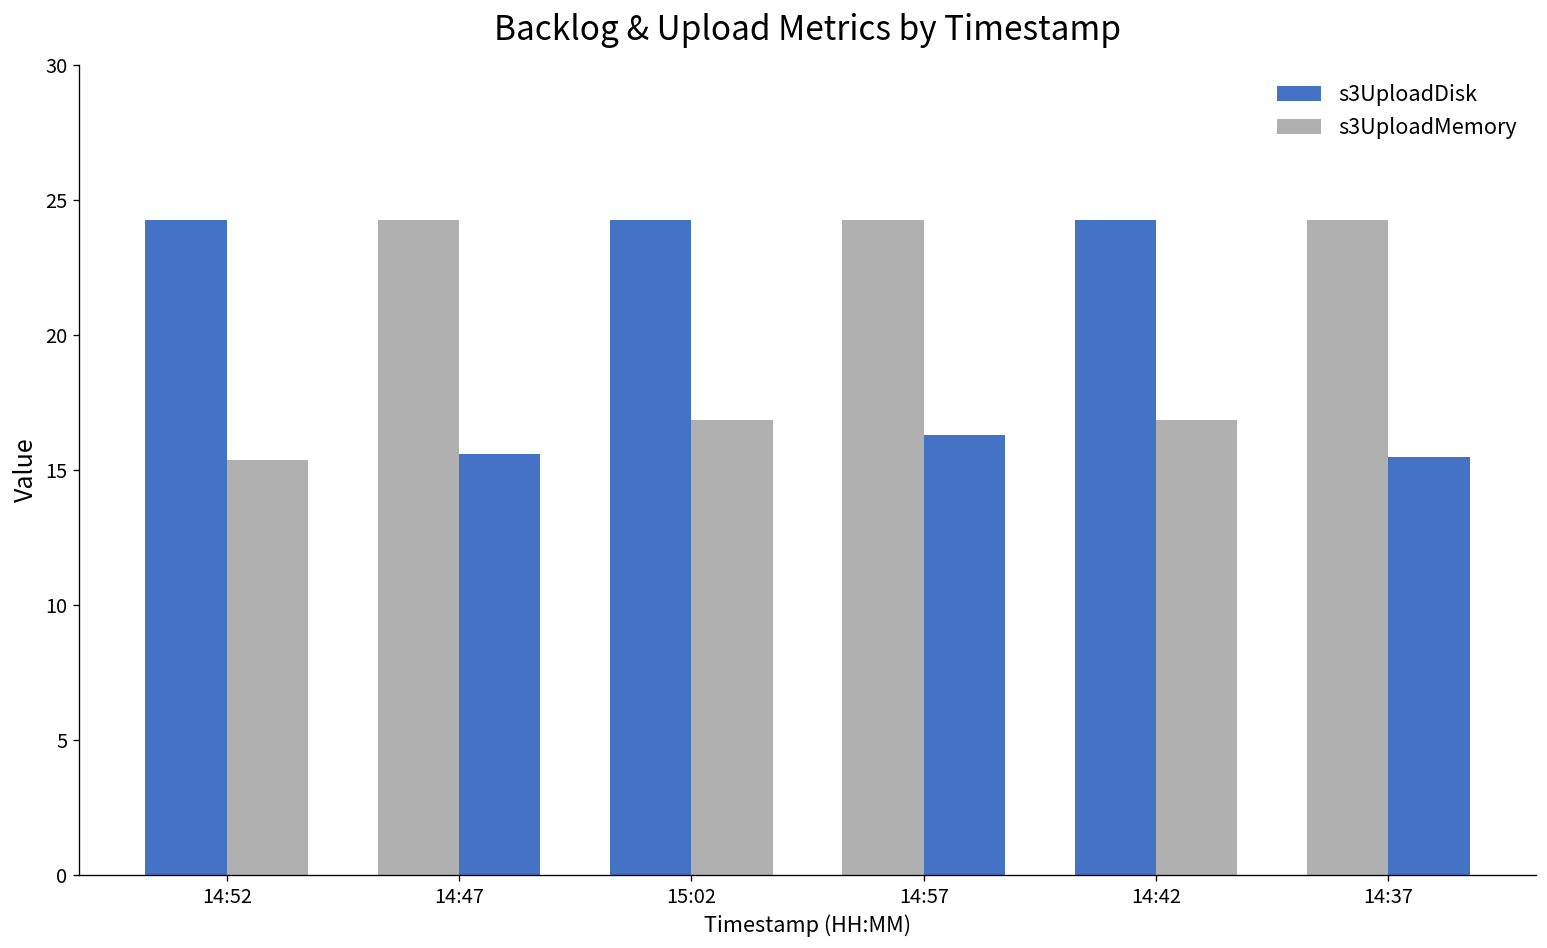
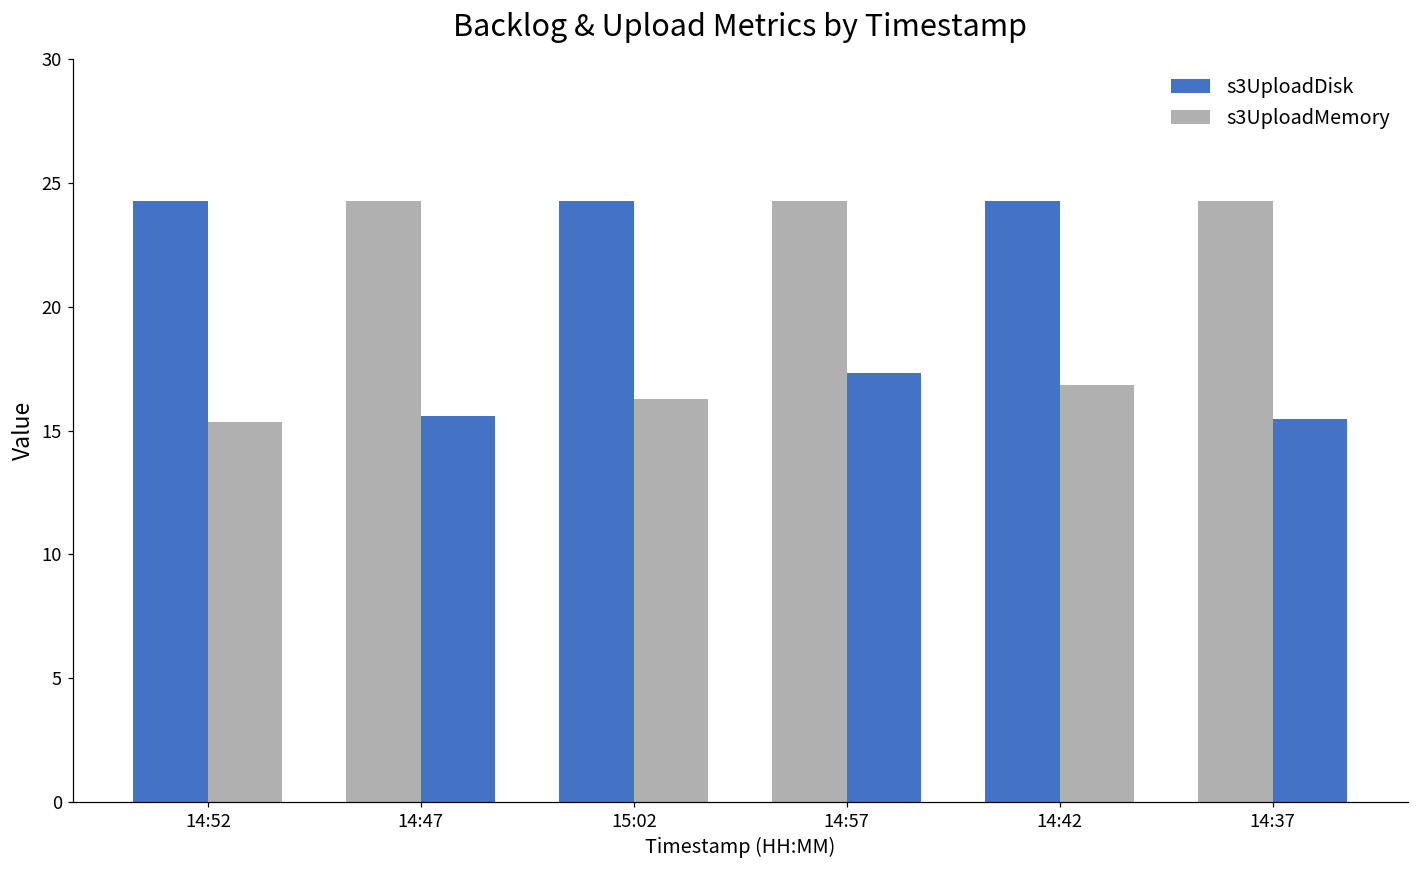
s3UploadMemory, 15:02: 16.8 -> 16.3
s3UploadMemory, 14:57: 16.3 -> 17.3
